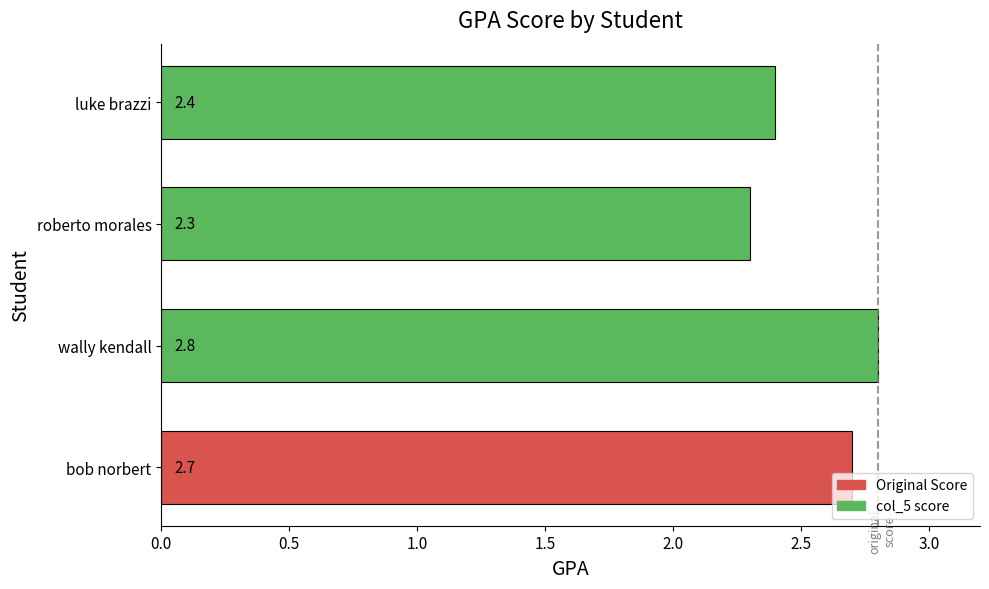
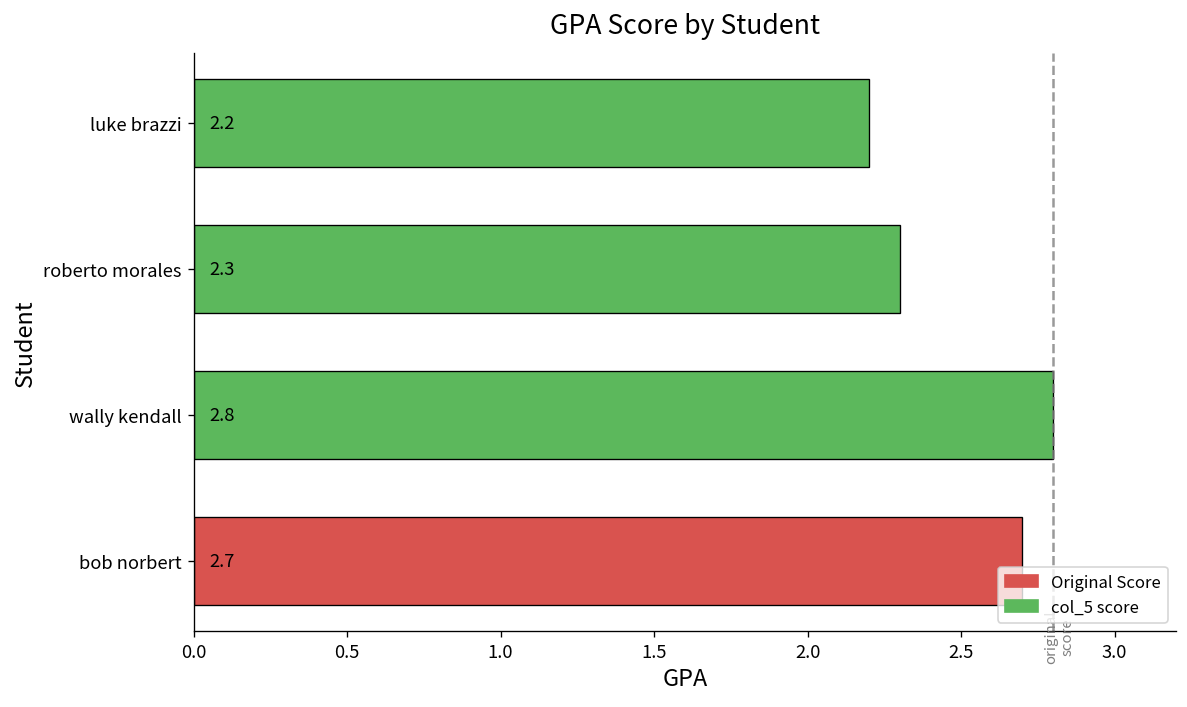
luke brazzi: 2.4 -> 2.2
